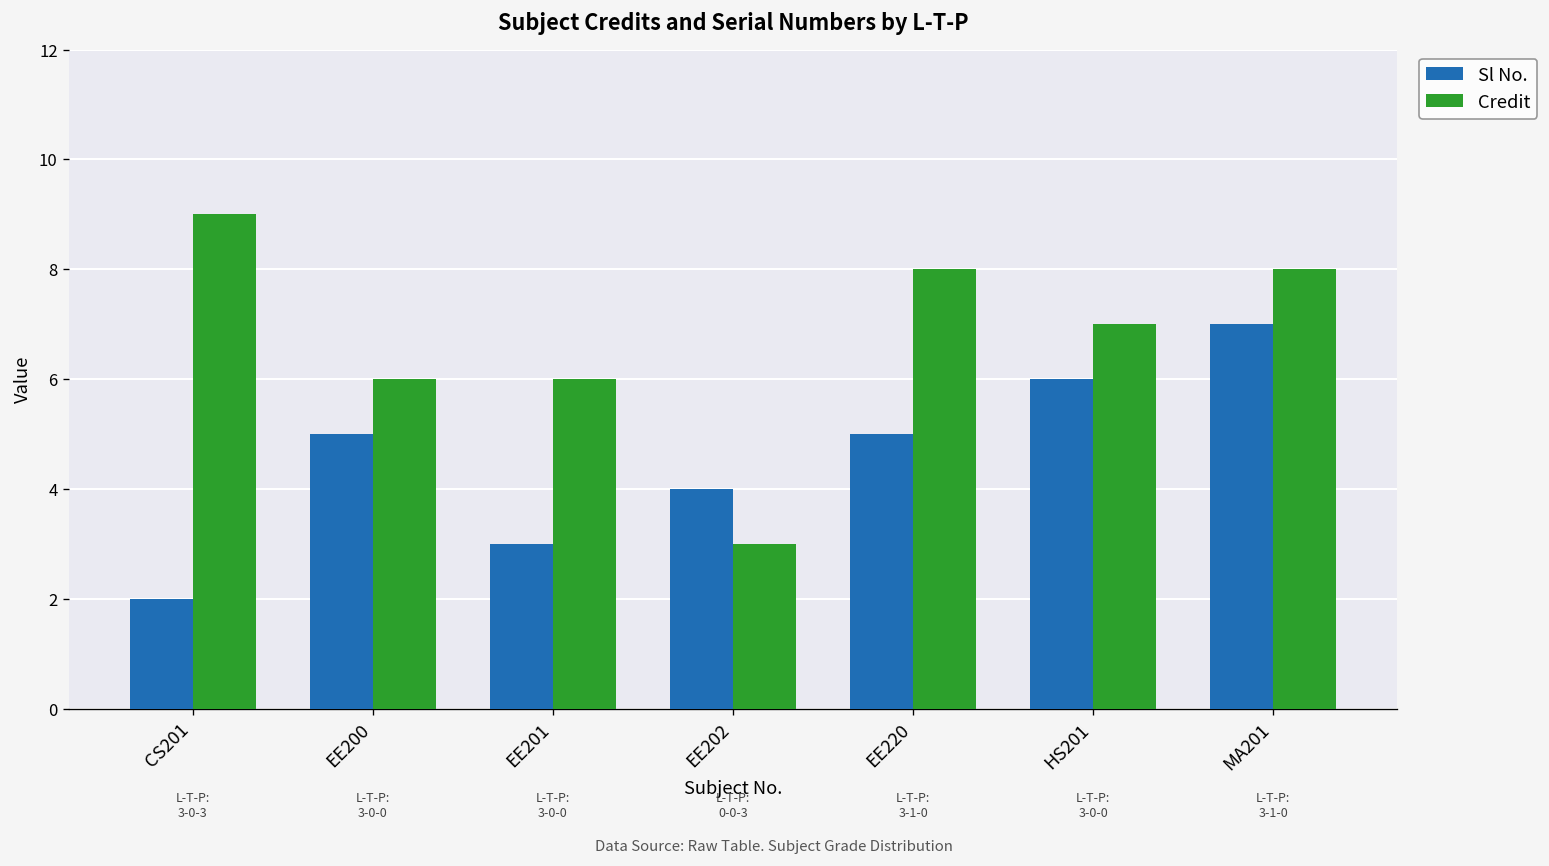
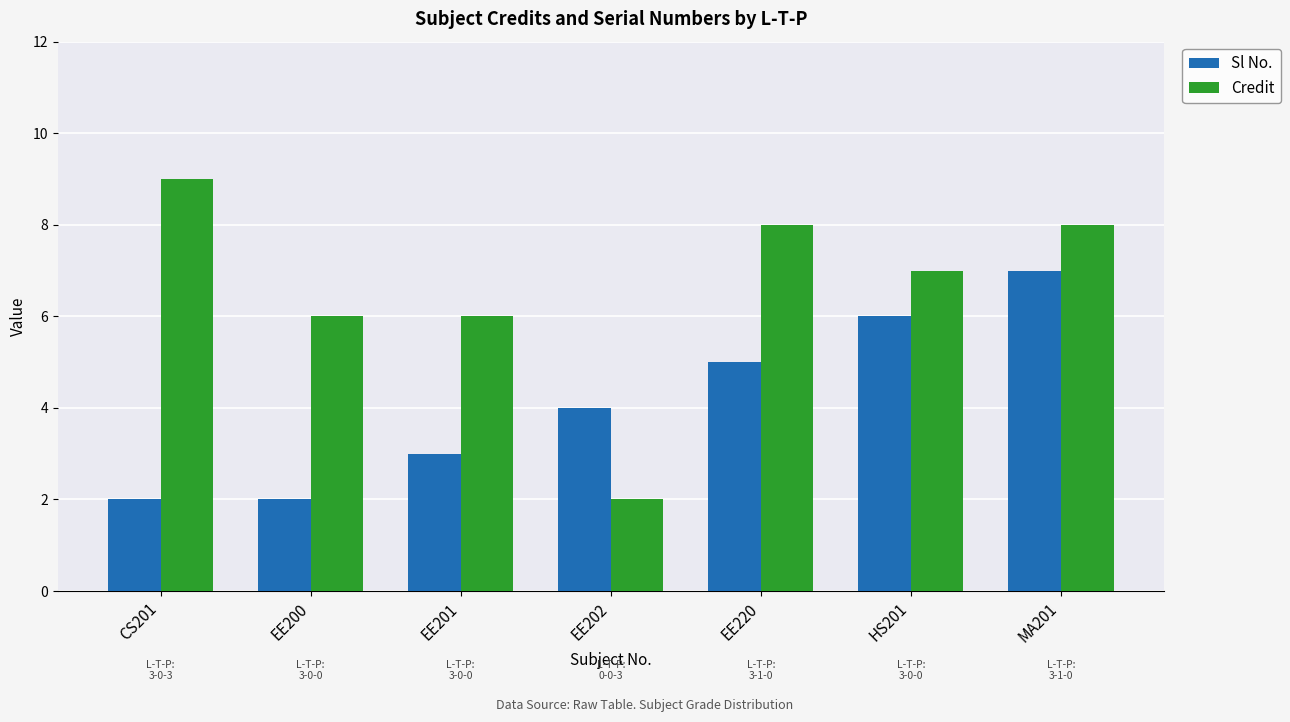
Sl No., EE200: 5 -> 2
Credit, EE202: 3 -> 2
